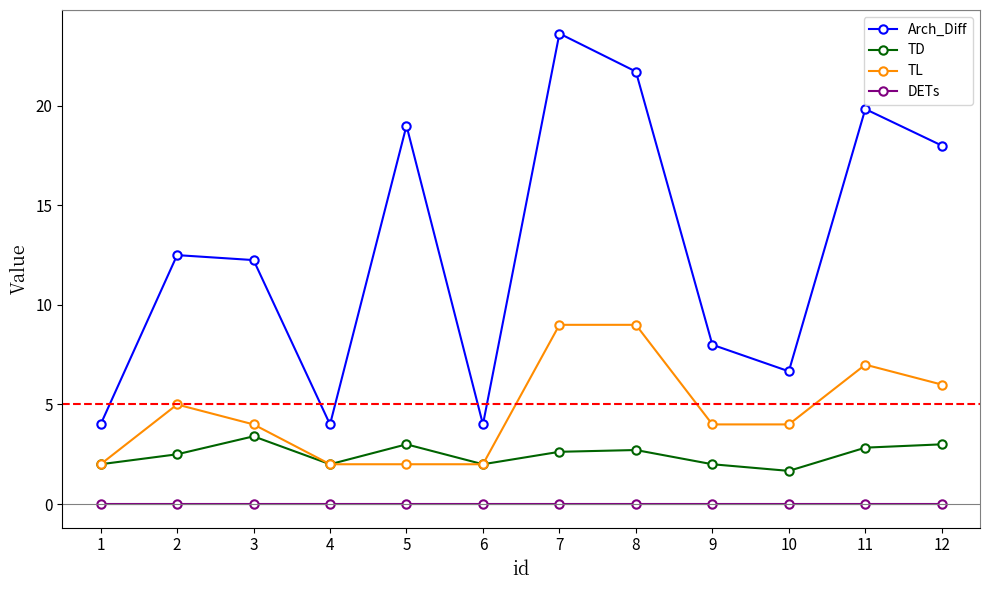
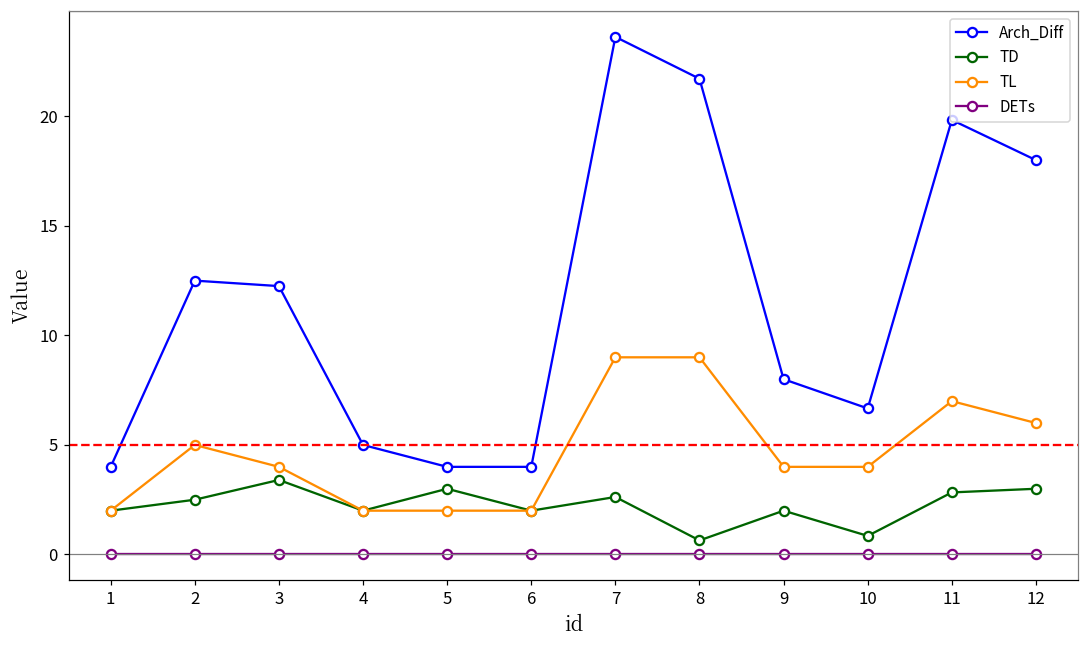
Arch_Diff, 4: 4 -> 5
Arch_Diff, 5: 19 -> 4
TD, 8: 2.7 -> 0.6
TD, 10: 1.7 -> 0.8
